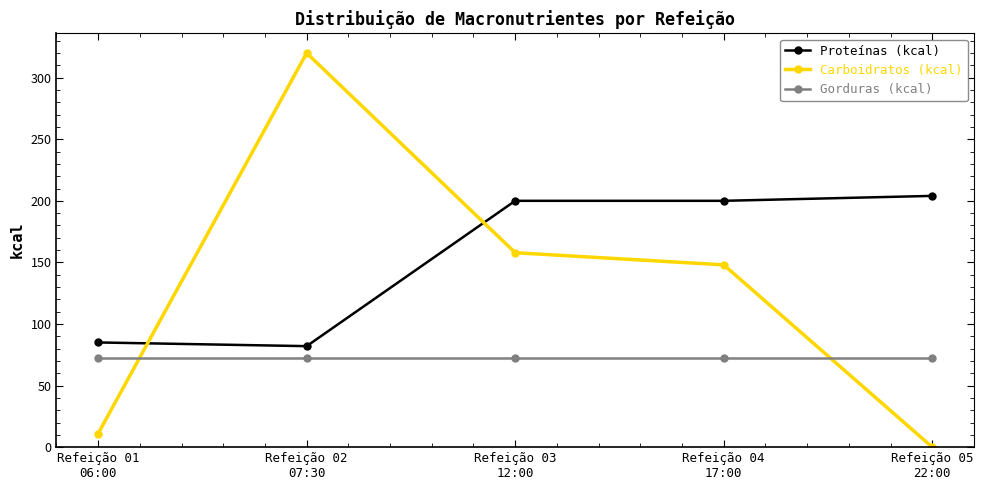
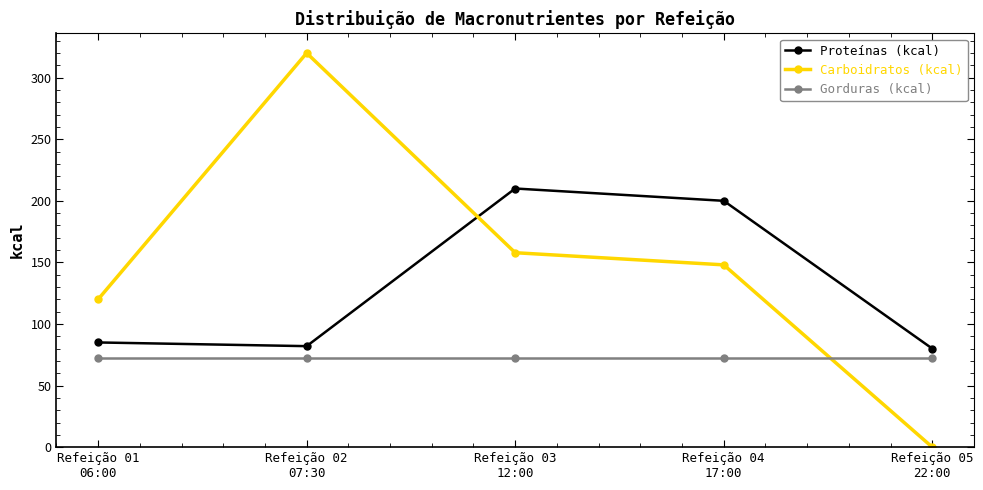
Carboidratos (kcal), Refeição 01 06:00: 11 -> 120
Proteínas (kcal), Refeição 03 12:00: 200 -> 210
Proteínas (kcal), Refeição 05 22:00: 204 -> 80
